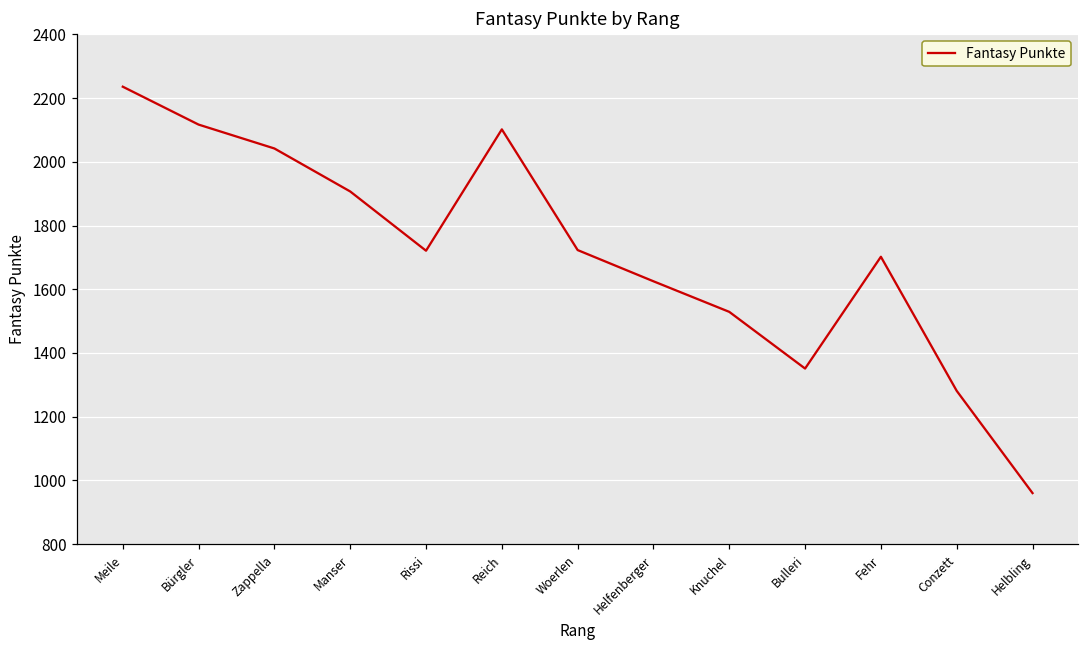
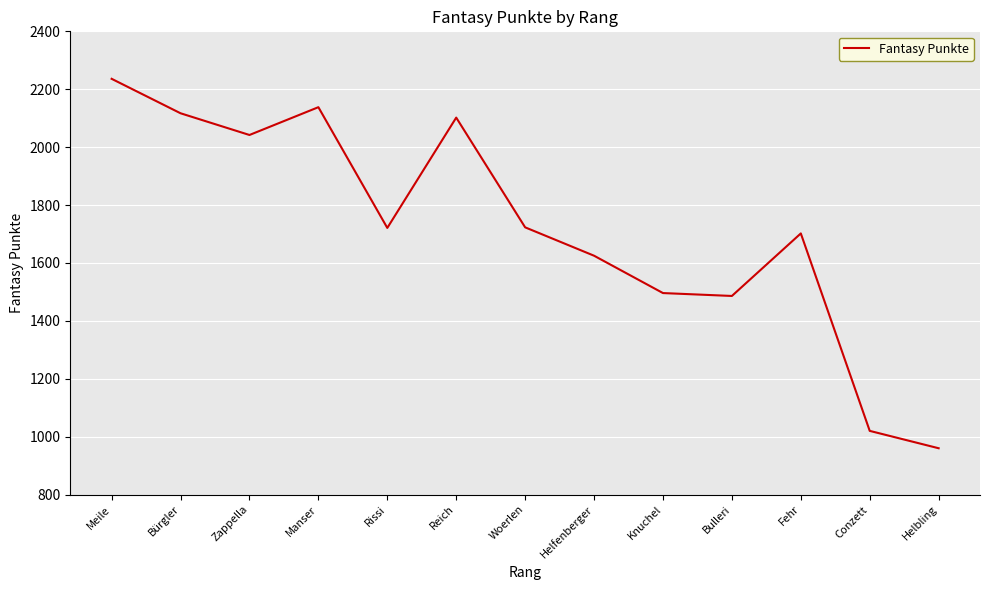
Manser: 1910 -> 2140
Knuchel: 1530 -> 1500
Bulleri: 1350 -> 1490
Conzett: 1280 -> 1020
